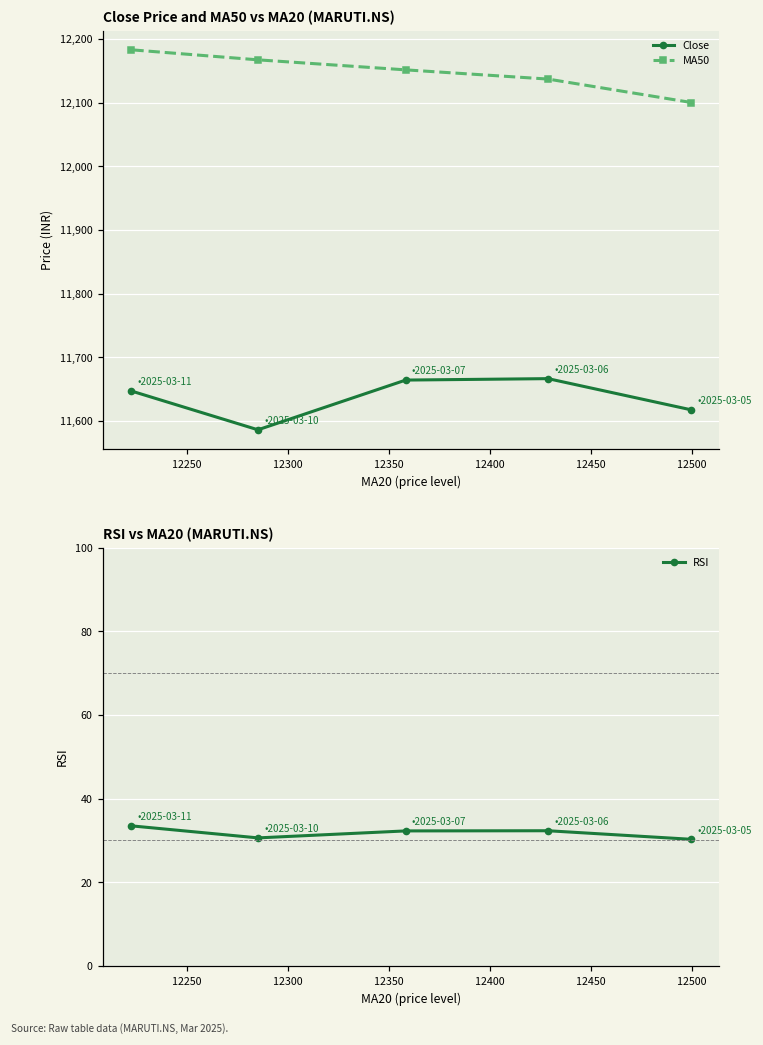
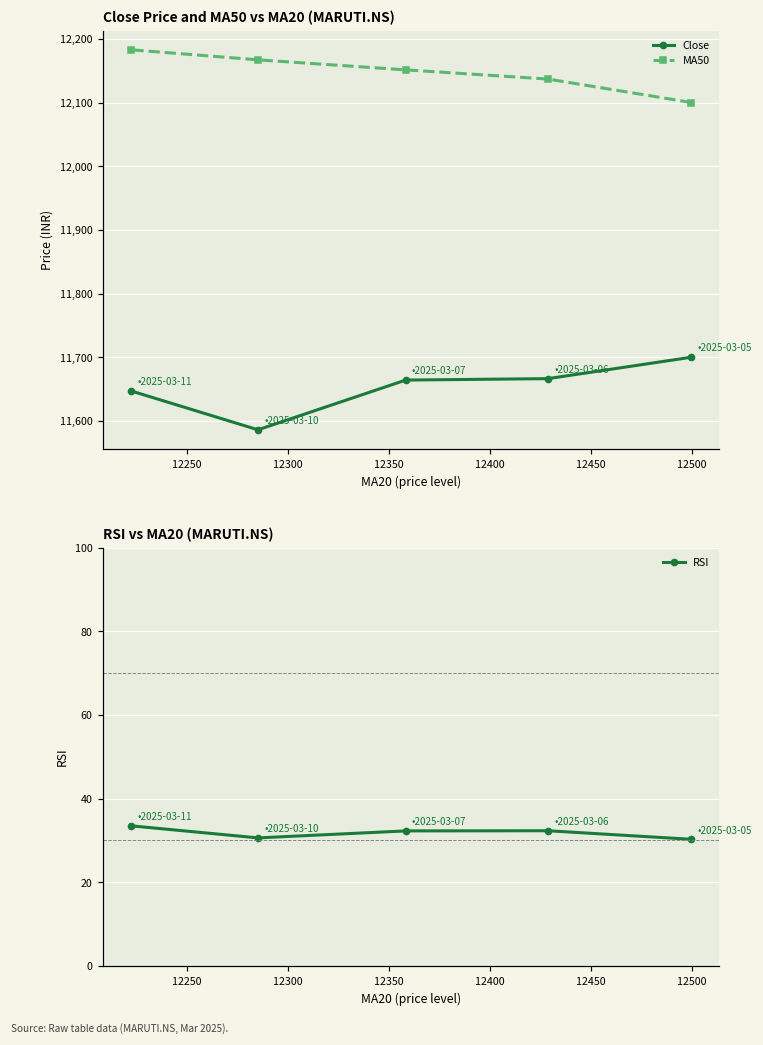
Close Price and MA50 vs MA20 (MARUTI.NS), Close, 12500: 11,620 -> 11,700
